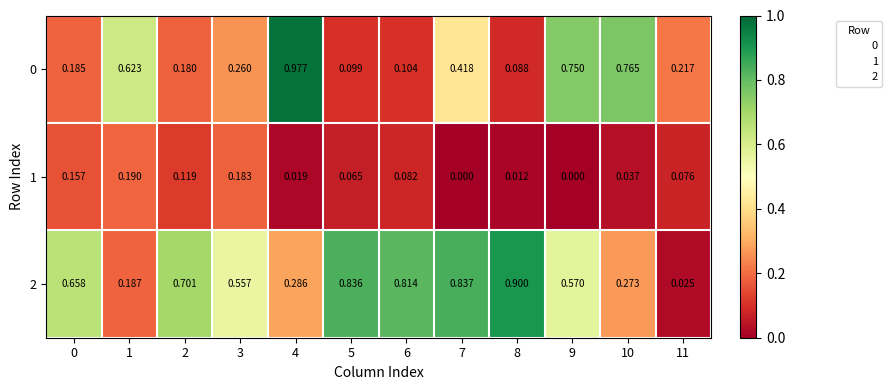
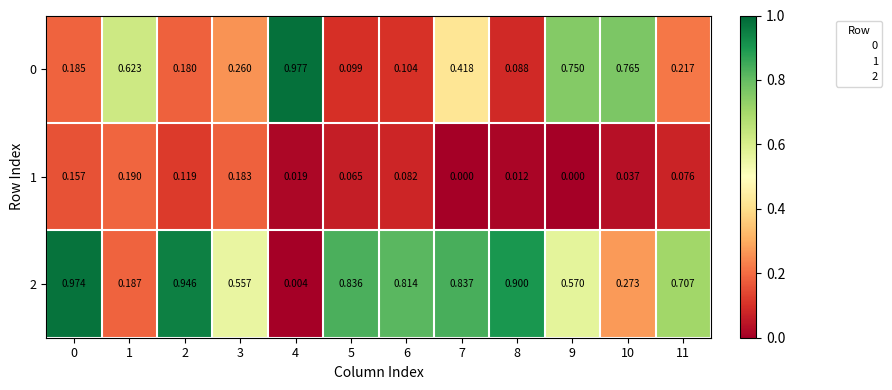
2, 0: 0.658 -> 0.974
2, 2: 0.701 -> 0.946
2, 4: 0.286 -> 0.004
2, 11: 0.025 -> 0.707
